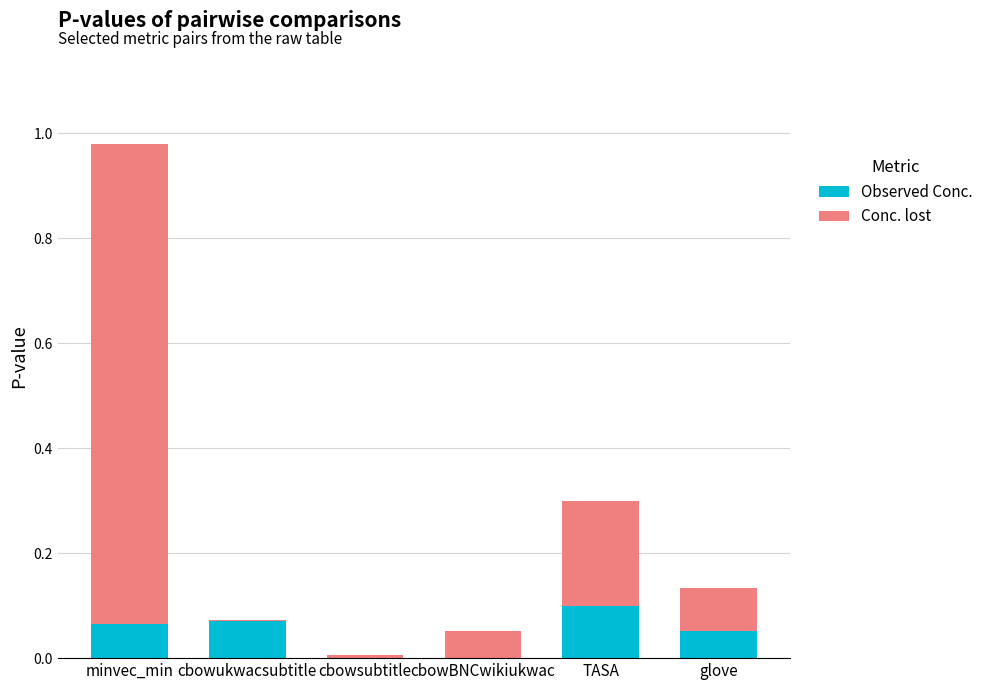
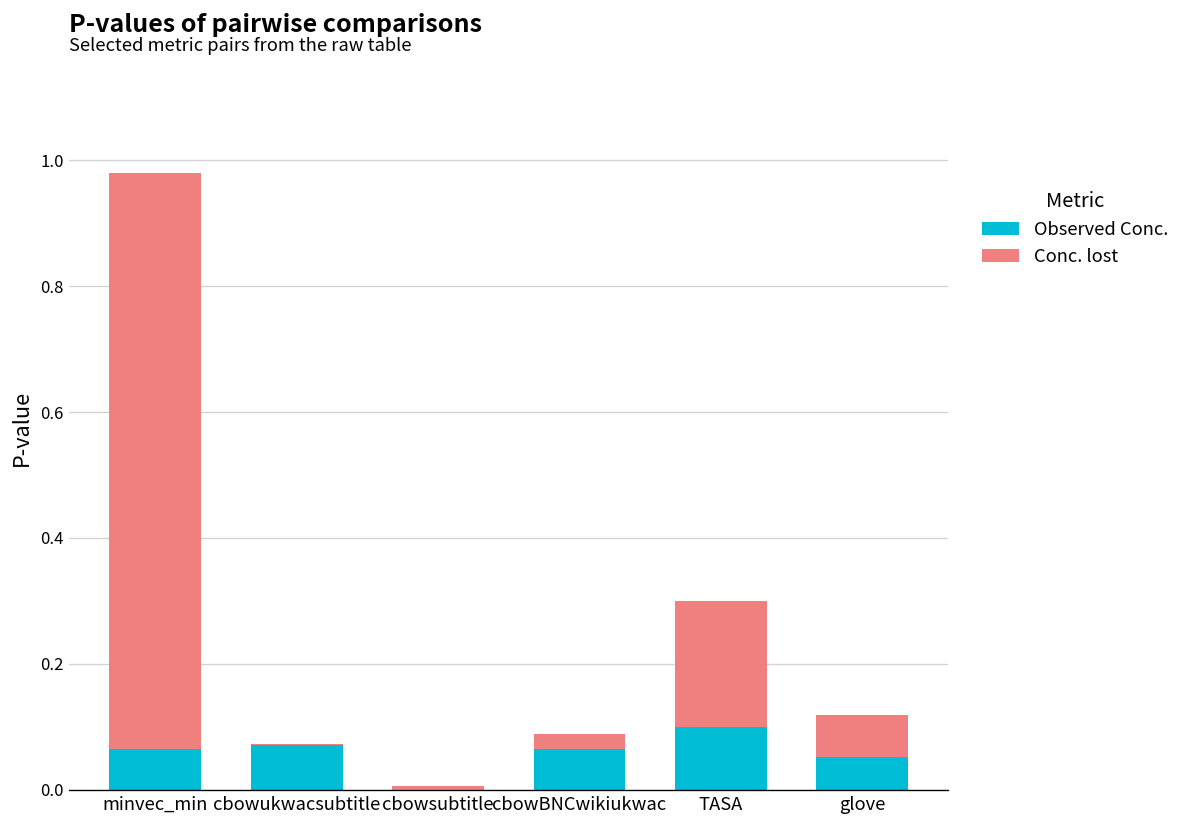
Observed Conc., cbowBNCwikiukwac: 0.00 -> 0.07
Conc. lost, cbowBNCwikiukwac: 0.05 -> 0.02
Conc. lost, glove: 0.08 -> 0.07
